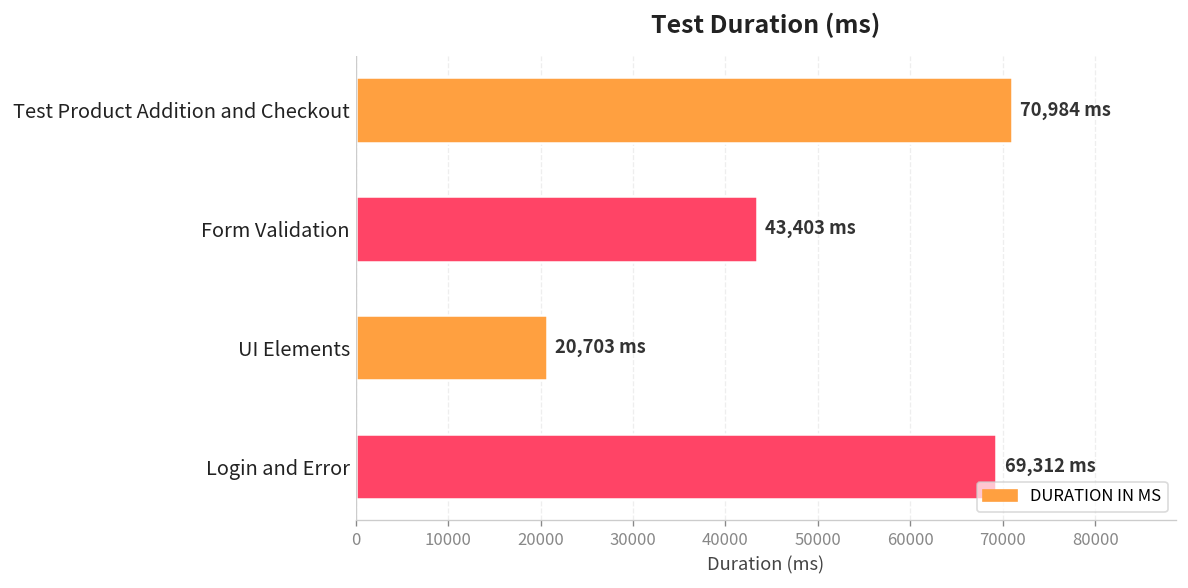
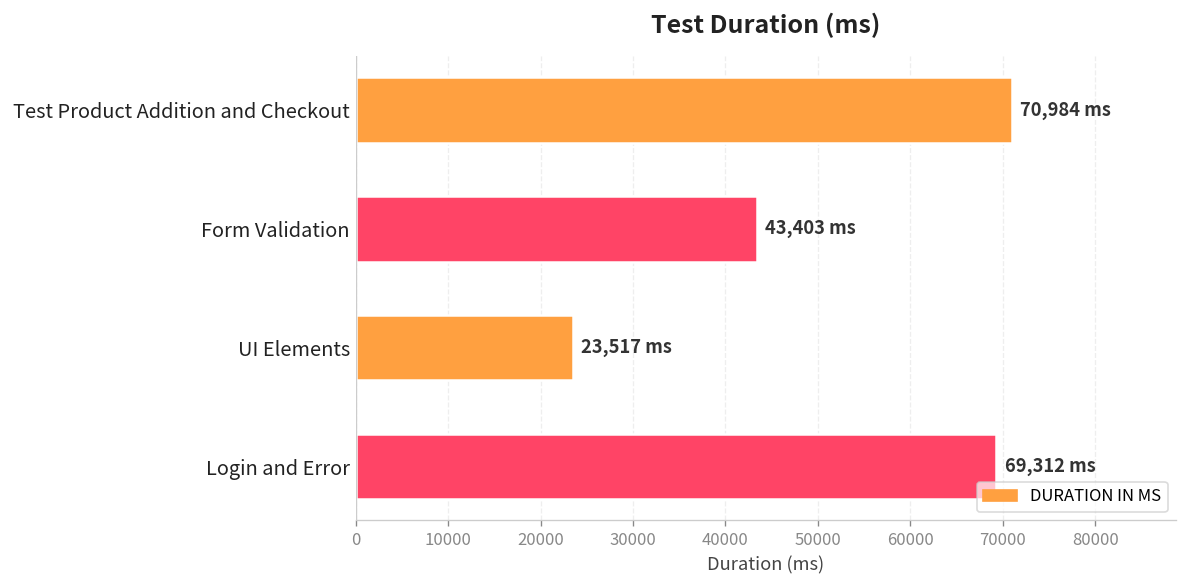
UI Elements: 20,703 -> 23,517
